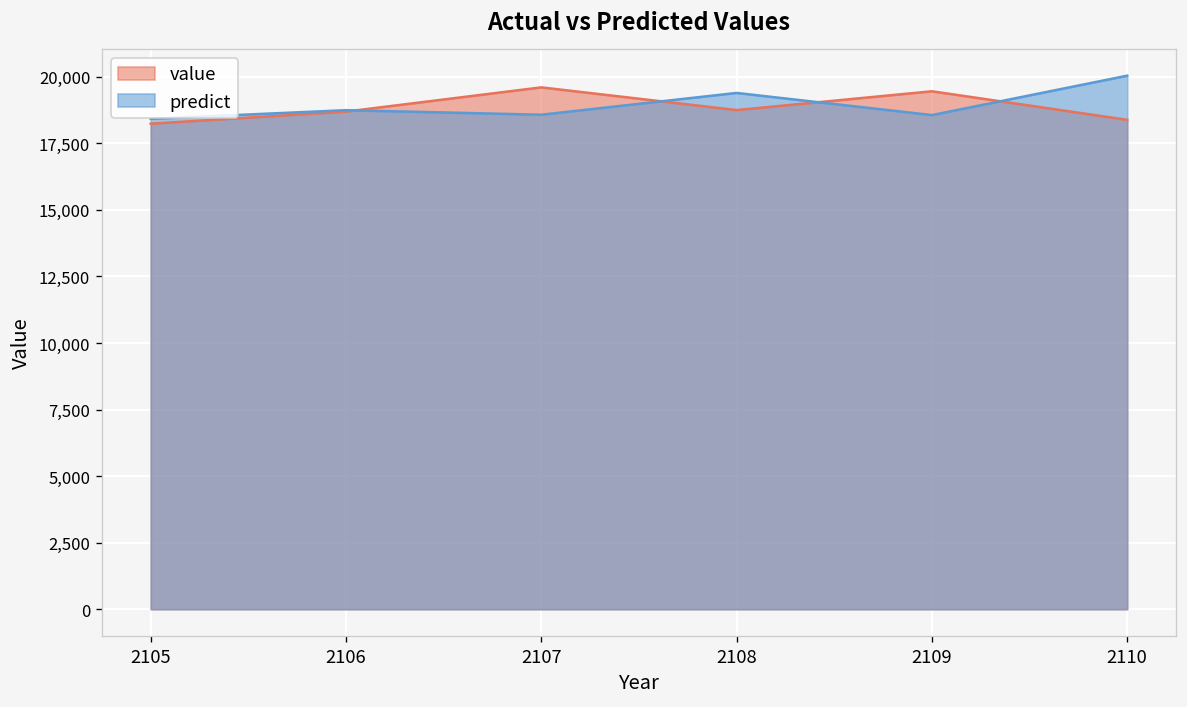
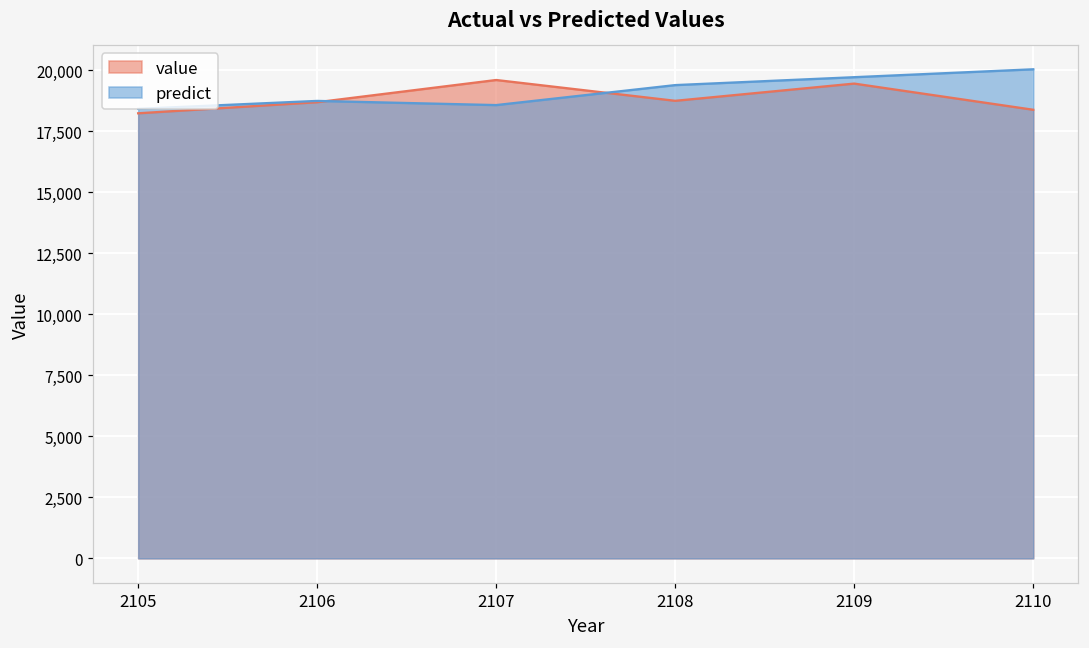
predict, 2109: 18,600 -> 19,700
